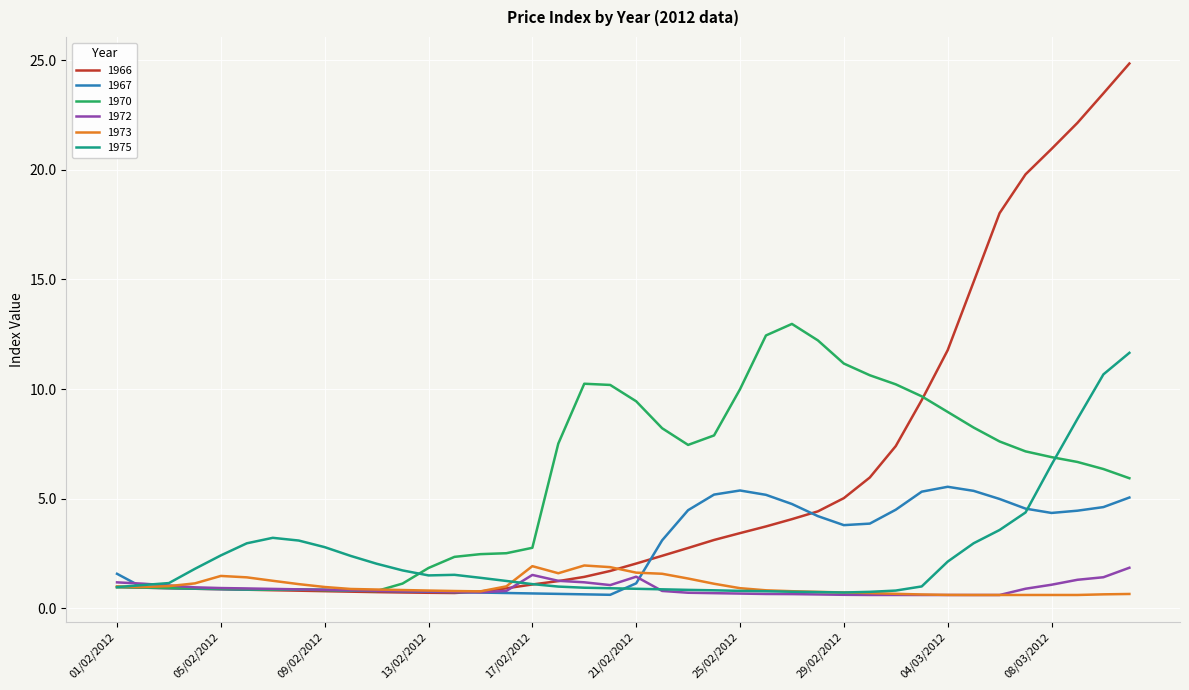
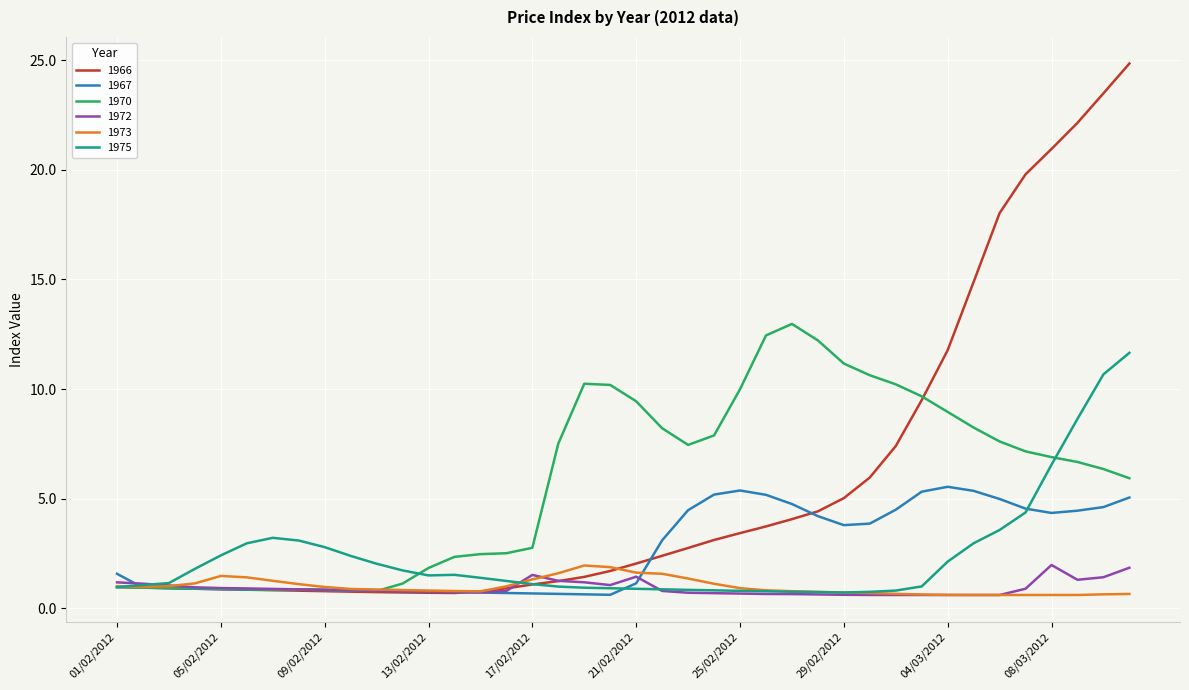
1973, 17/02/2012: 1.9 -> 1.3
1972, 08/03/2012: 1.1 -> 2.0
